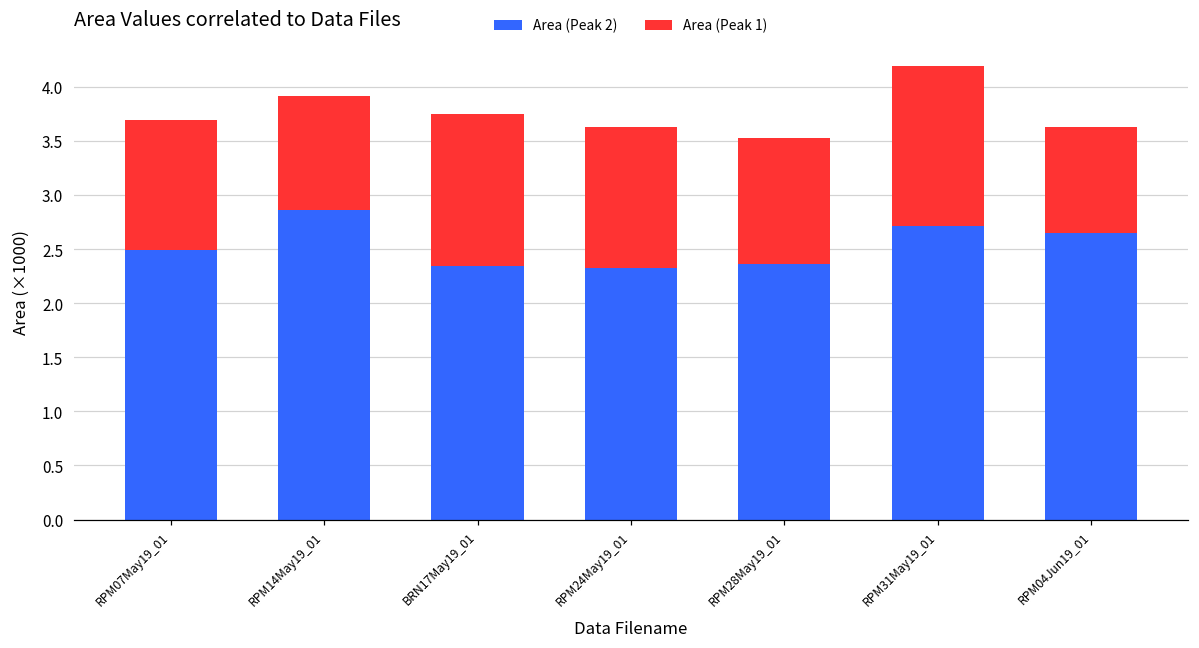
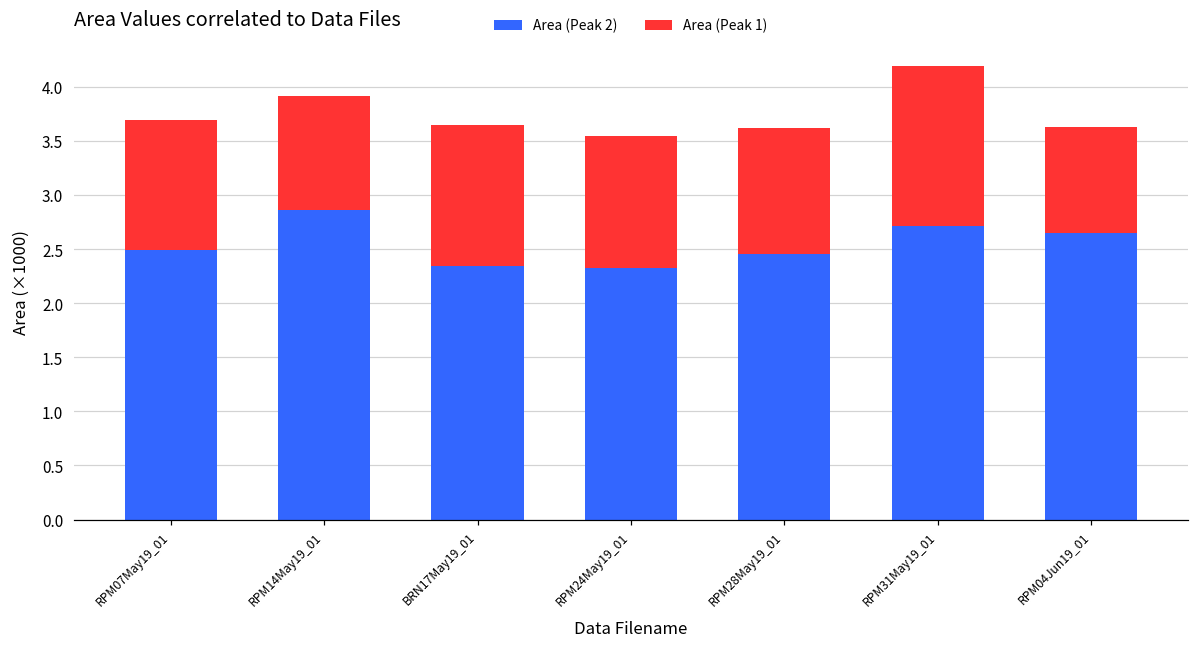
Area (Peak 1), BRN17May19_01: 1.4 -> 1.3
Area (Peak 1), RPM24May19_01: 1.3 -> 1.2
Area (Peak 2), RPM28May19_01: 2.4 -> 2.5
